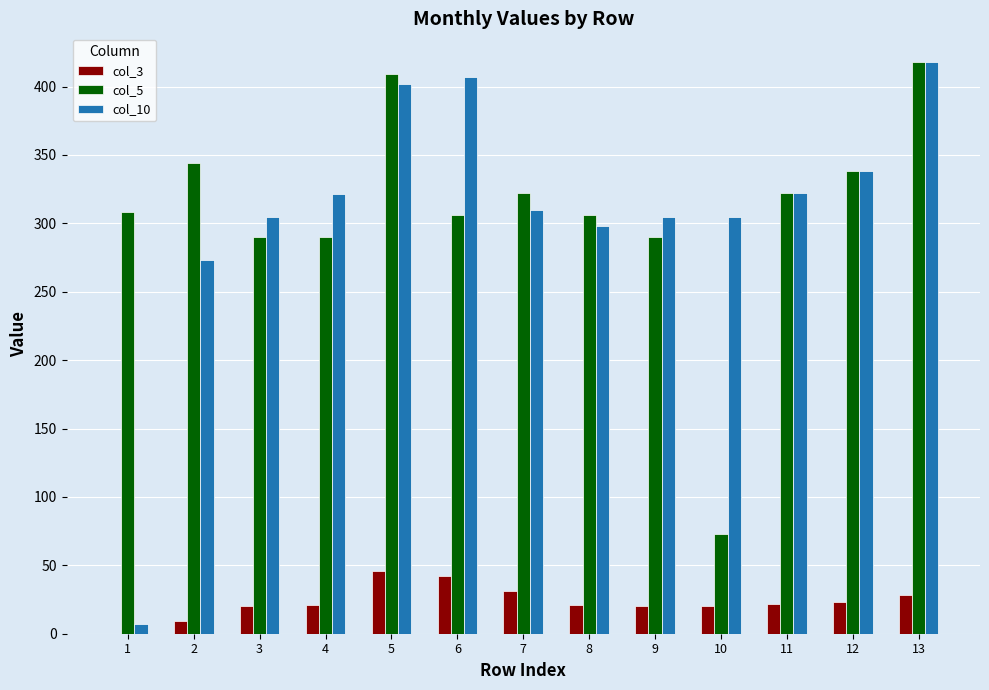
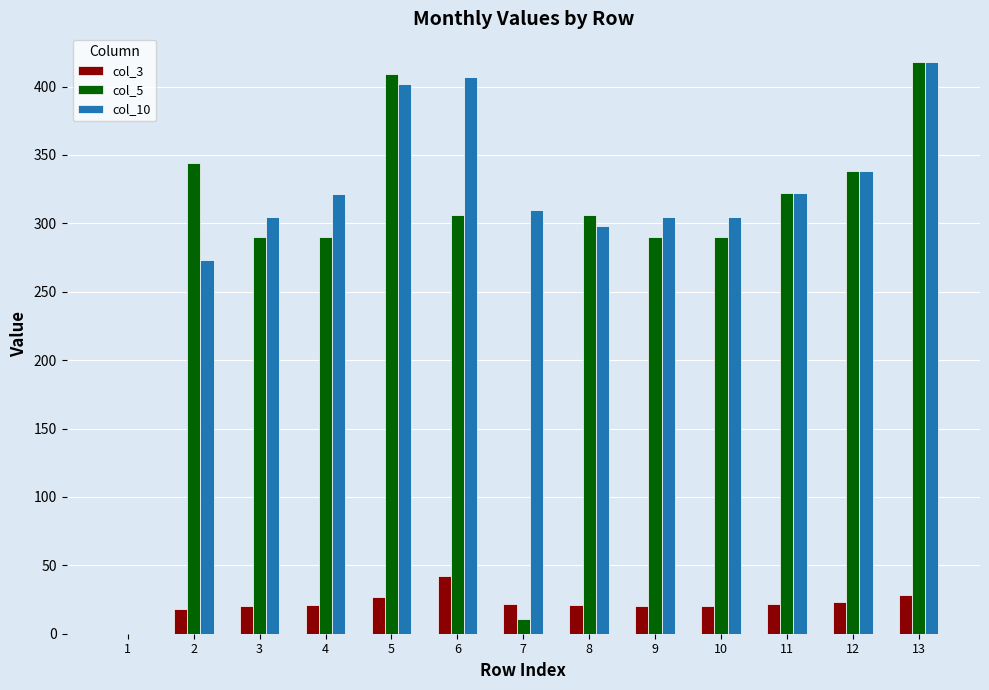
col_5, 1: 308 -> 0
col_10, 1: 7 -> 0
col_3, 2: 9 -> 18
col_3, 5: 46 -> 27
col_3, 7: 31 -> 22
col_5, 7: 322 -> 11
col_5, 10: 73 -> 290
